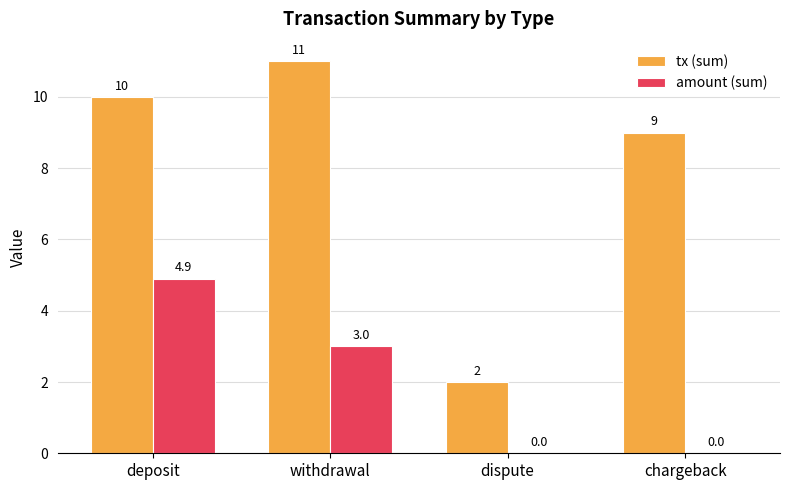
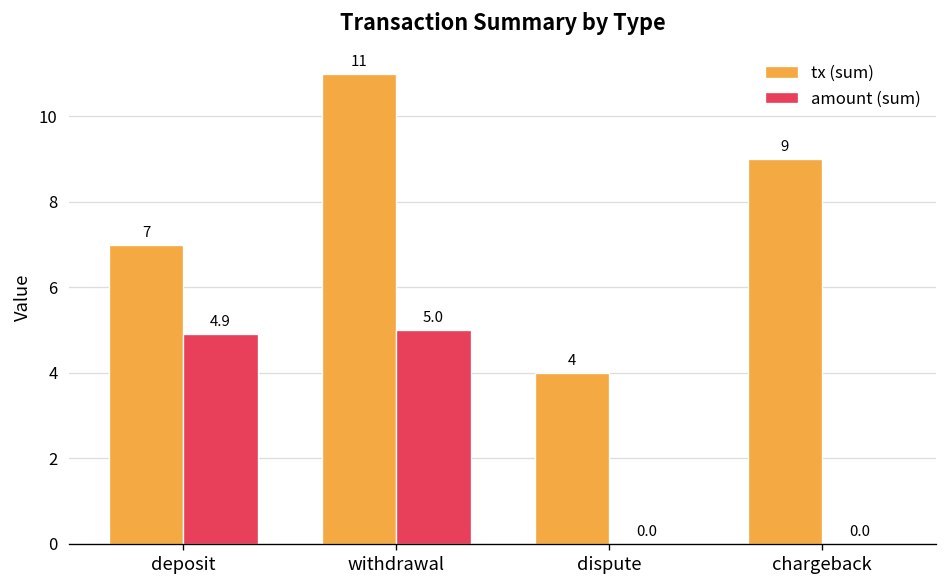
tx (sum), deposit: 10 -> 7
amount (sum), withdrawal: 3.0 -> 5.0
tx (sum), dispute: 2 -> 4
